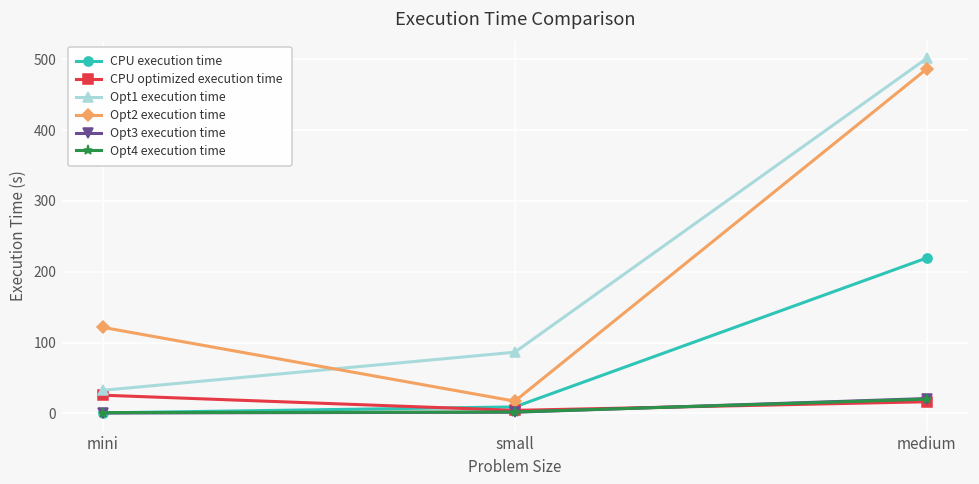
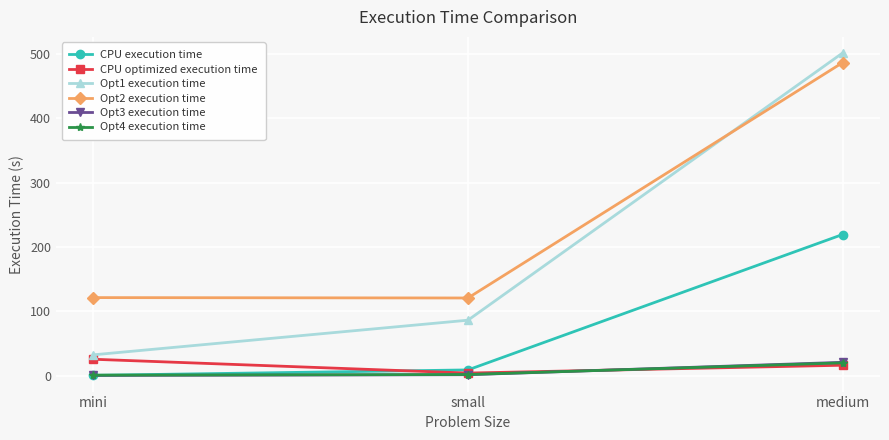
Opt2 execution time, small: 20 -> 120
